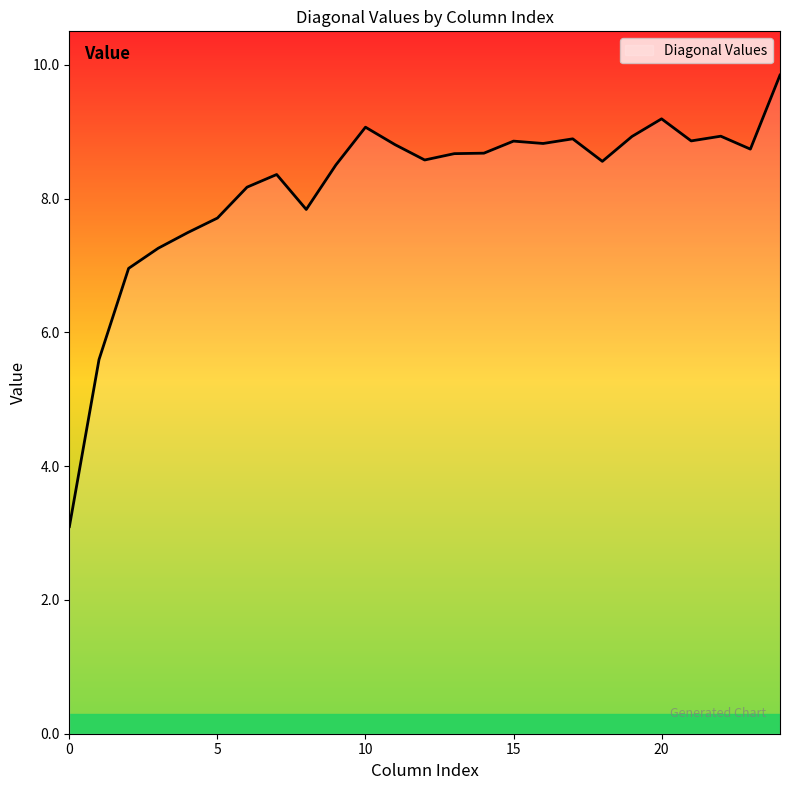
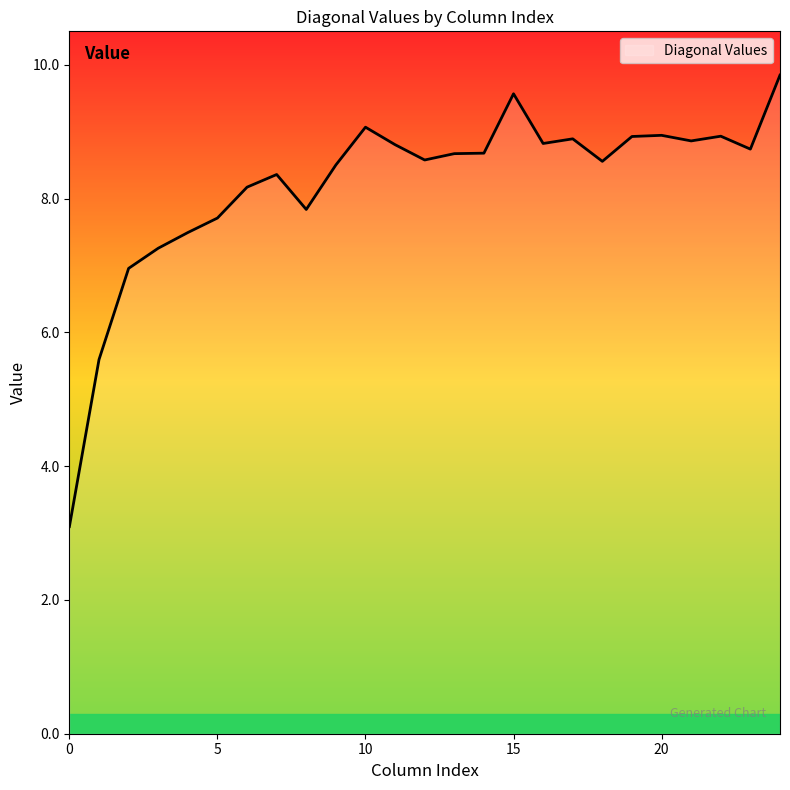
15: 8.9 -> 9.6
20: 9.2 -> 8.9
